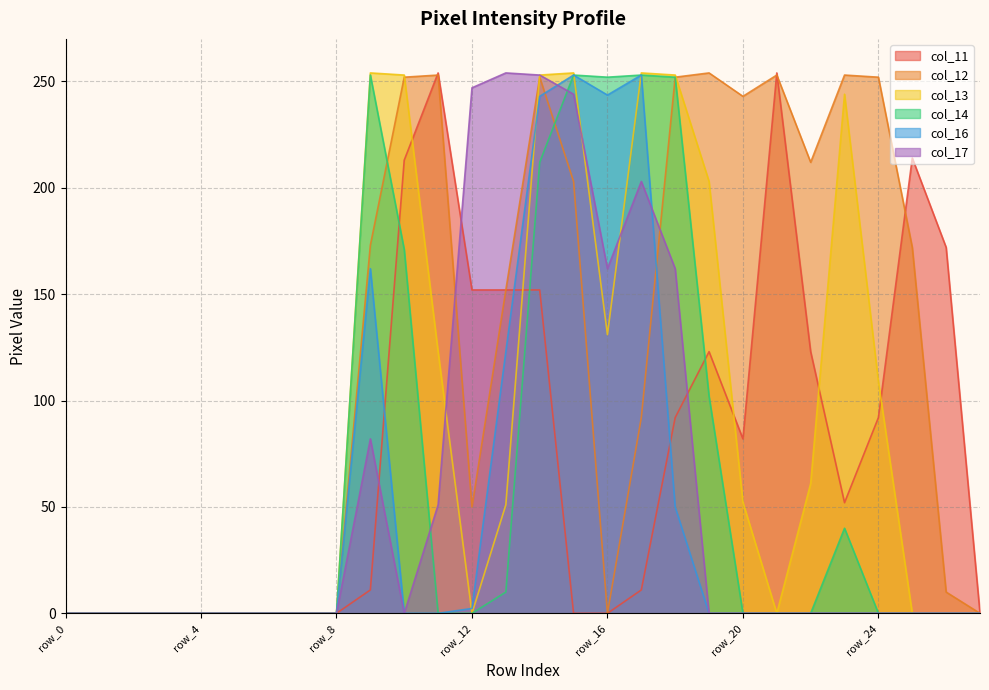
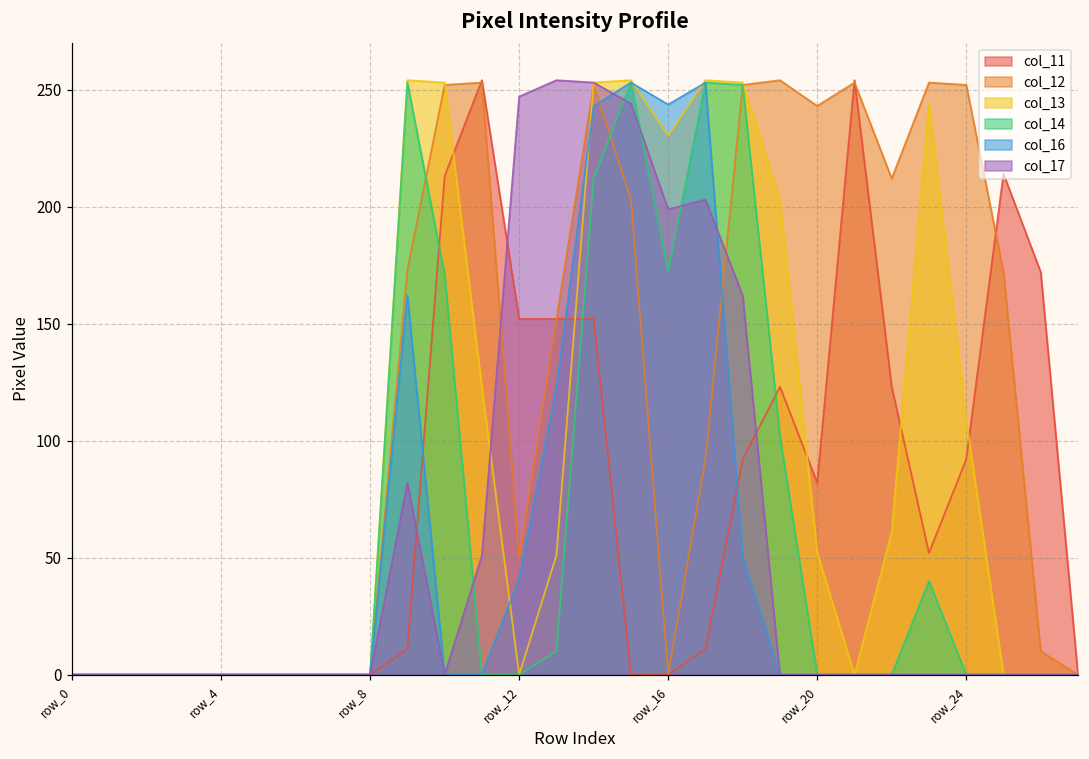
col_16, row_12: 2 -> 41
col_13, row_16: 131 -> 230
col_14, row_16: 252 -> 172
col_17, row_16: 162 -> 199
